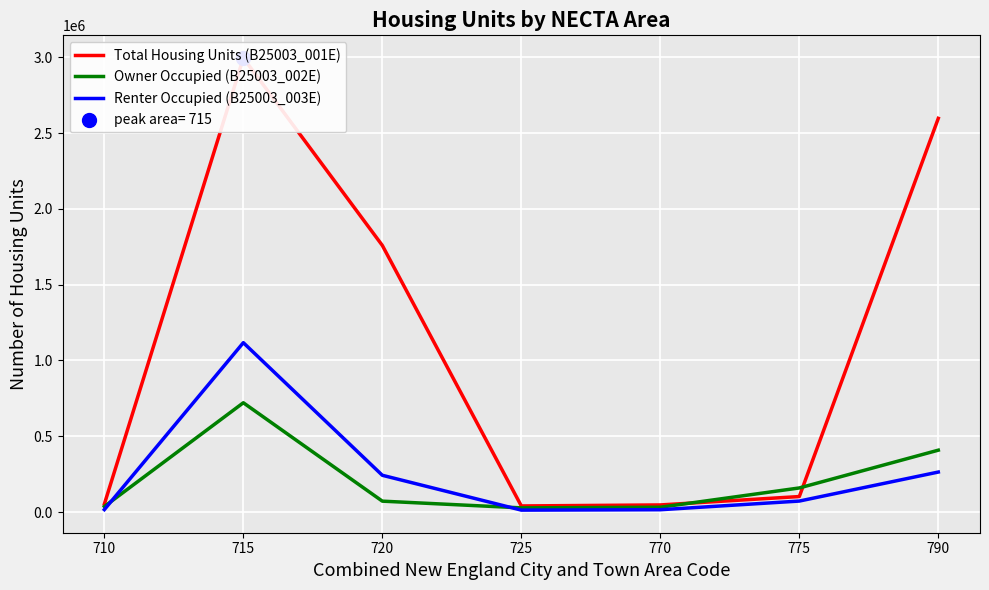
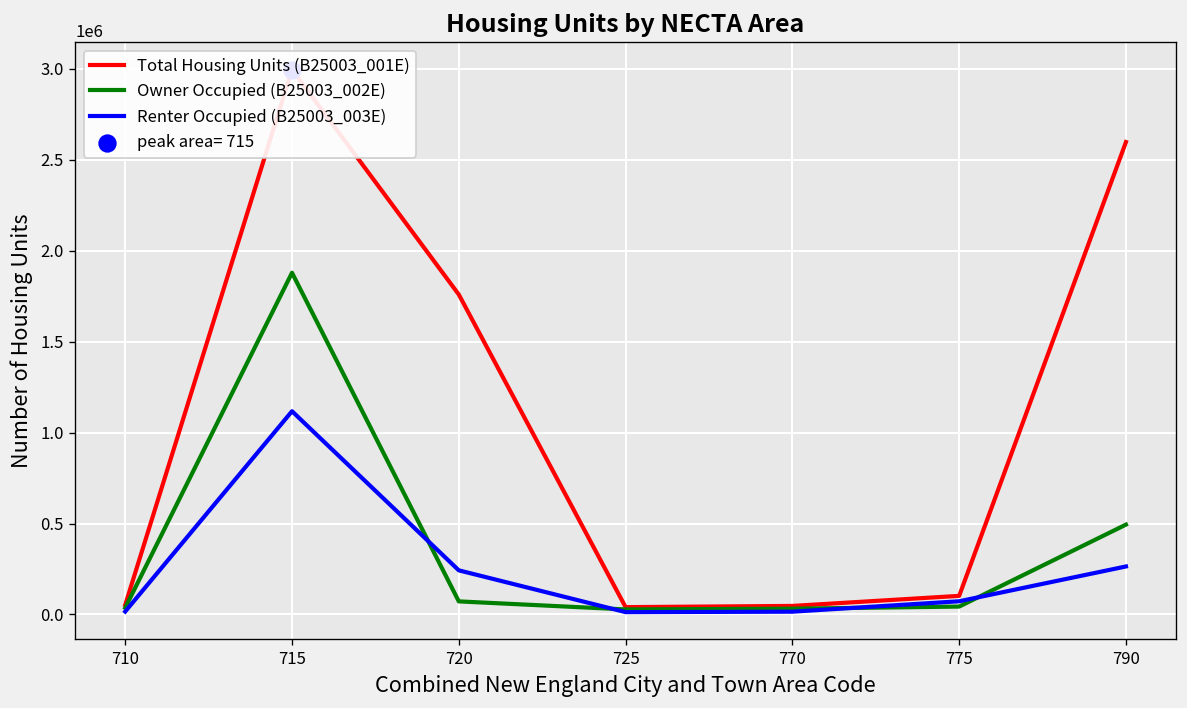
Owner Occupied (B25003_002E), 715: 720000 -> 1880000
Owner Occupied (B25003_002E), 775: 160000 -> 40000
Owner Occupied (B25003_002E), 790: 410000 -> 490000
